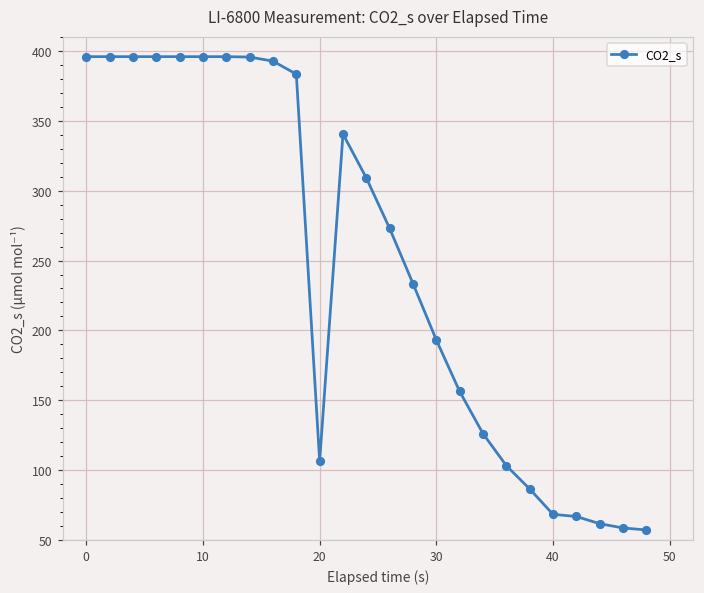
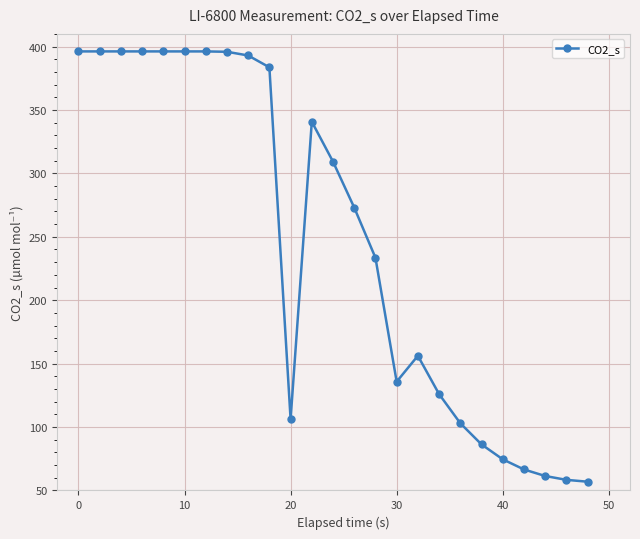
30: 193 -> 136
40: 68 -> 75
